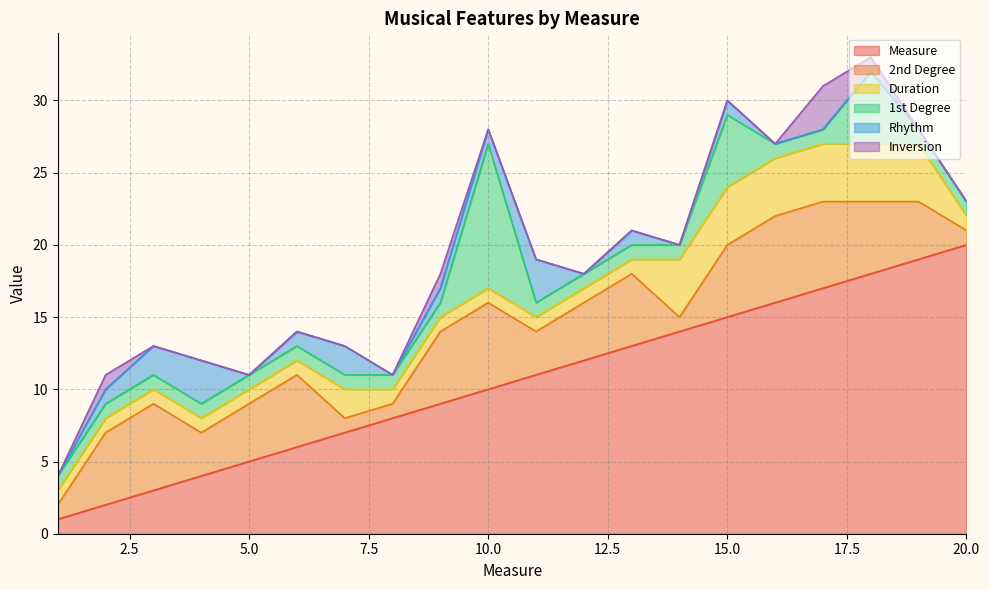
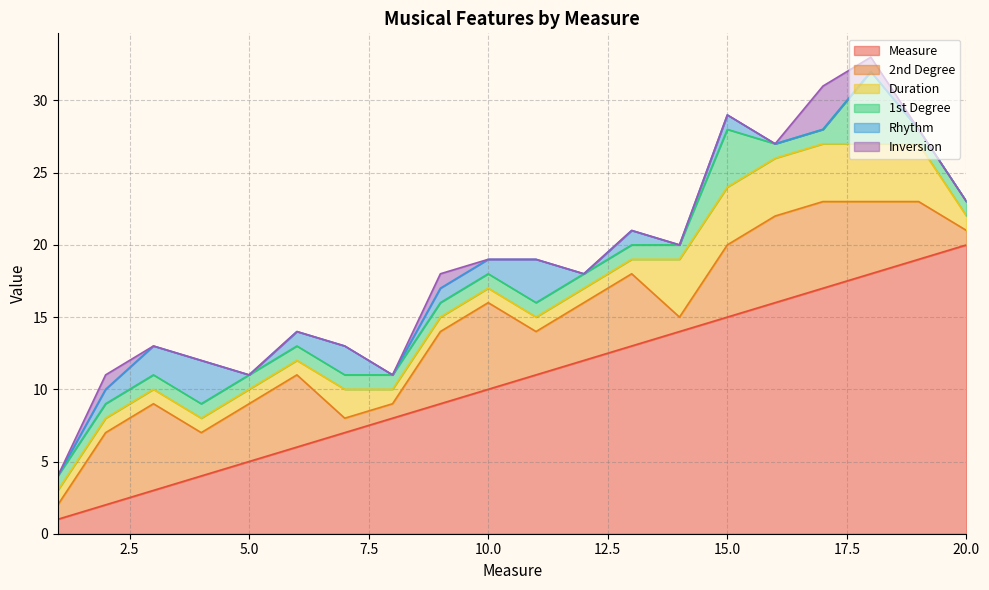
1st Degree, 10.0: 10 -> 1
1st Degree, 15.0: 5 -> 4
